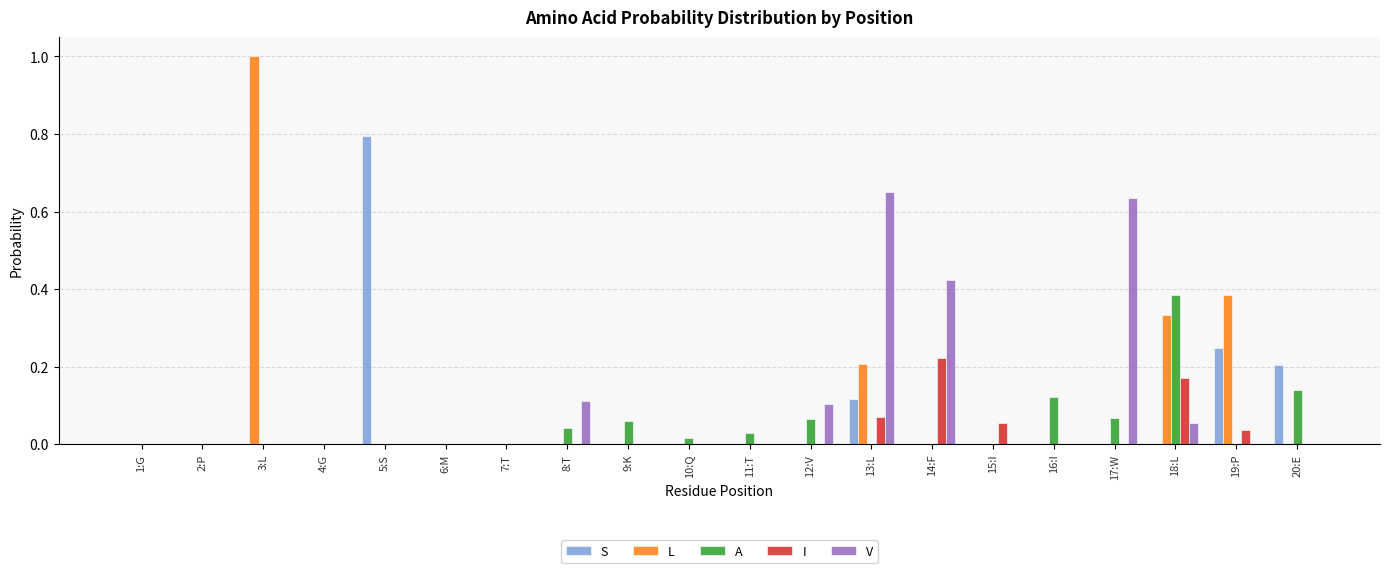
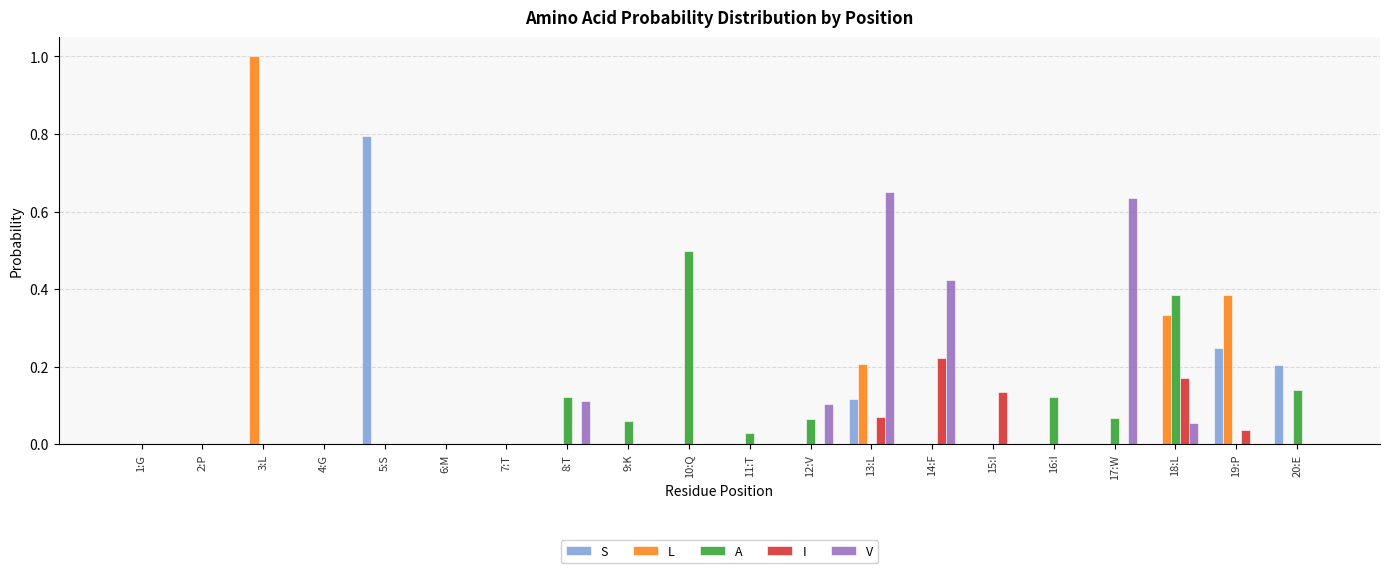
A, 8:T: 0.04 -> 0.12
A, 10:Q: 0.02 -> 0.50
I, 15:I: 0.05 -> 0.13
